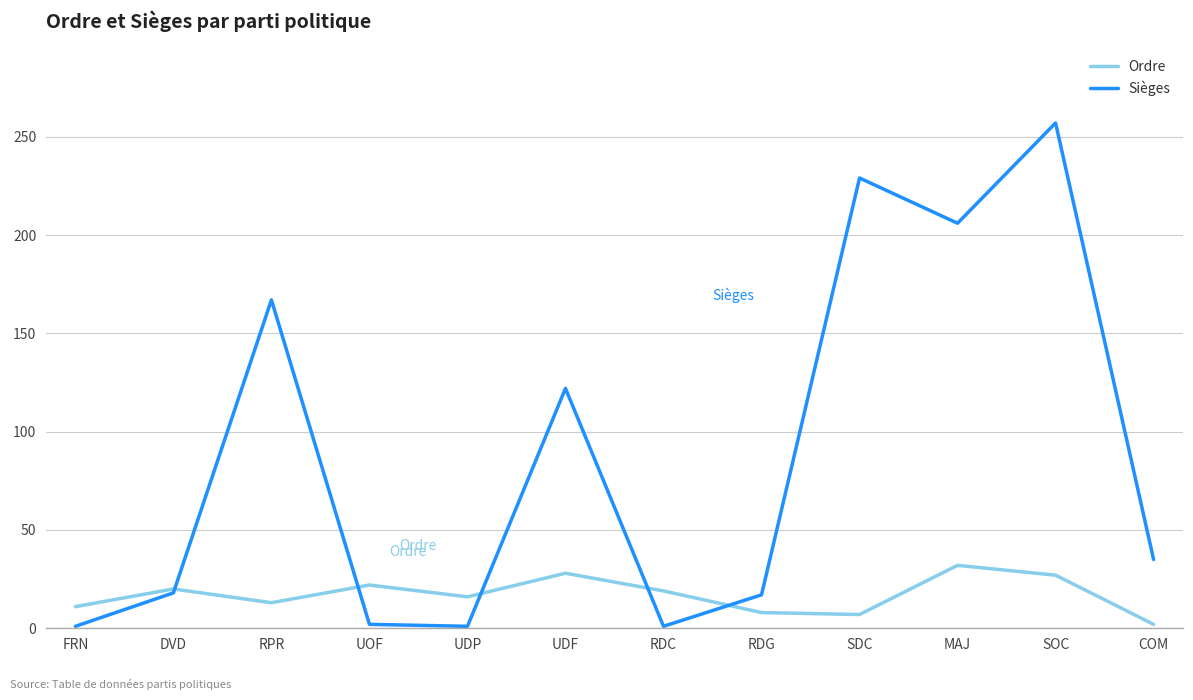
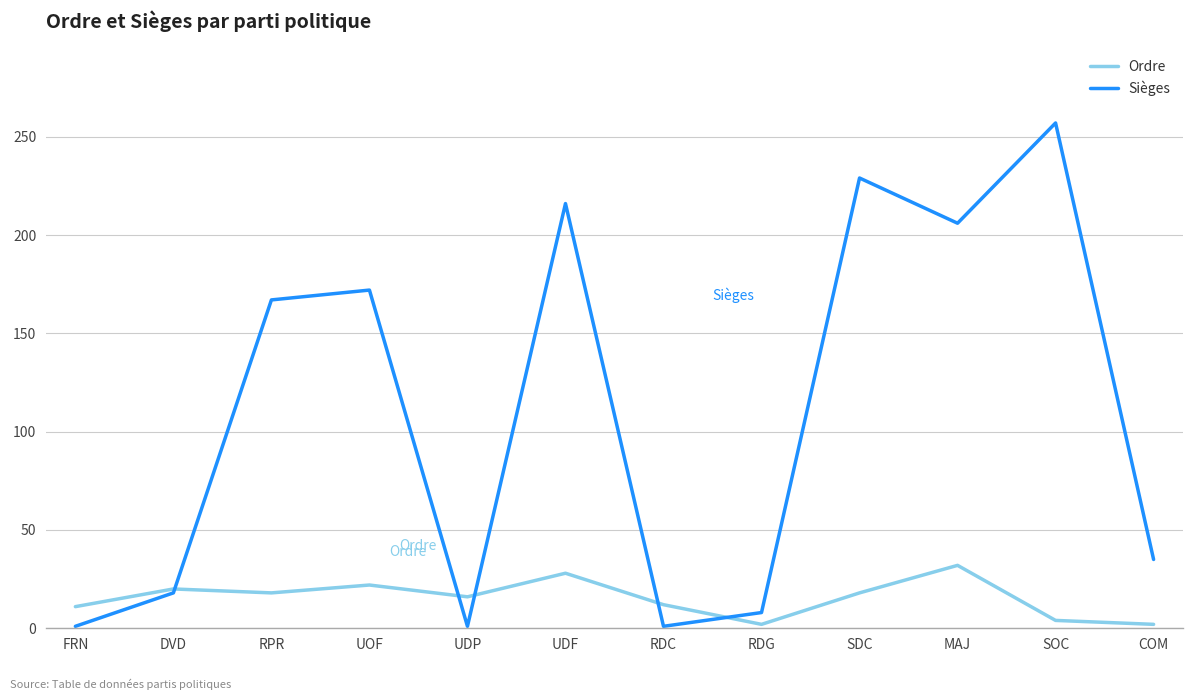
Ordre, RPR: 13 -> 18
Sièges, UOF: 2 -> 172
Sièges, UDF: 122 -> 216
Ordre, RDC: 19 -> 12
Ordre, RDG: 8 -> 2
Sièges, RDG: 17 -> 8
Ordre, SDC: 7 -> 18
Ordre, SOC: 27 -> 4
